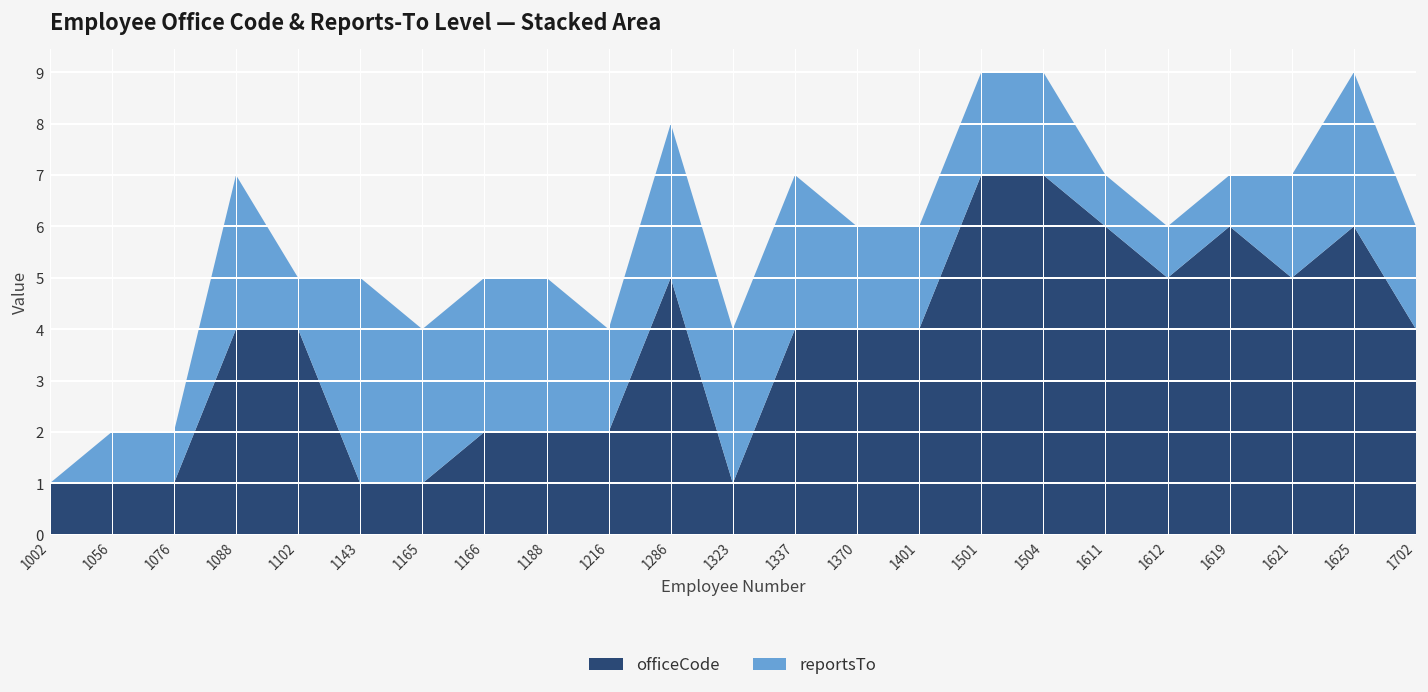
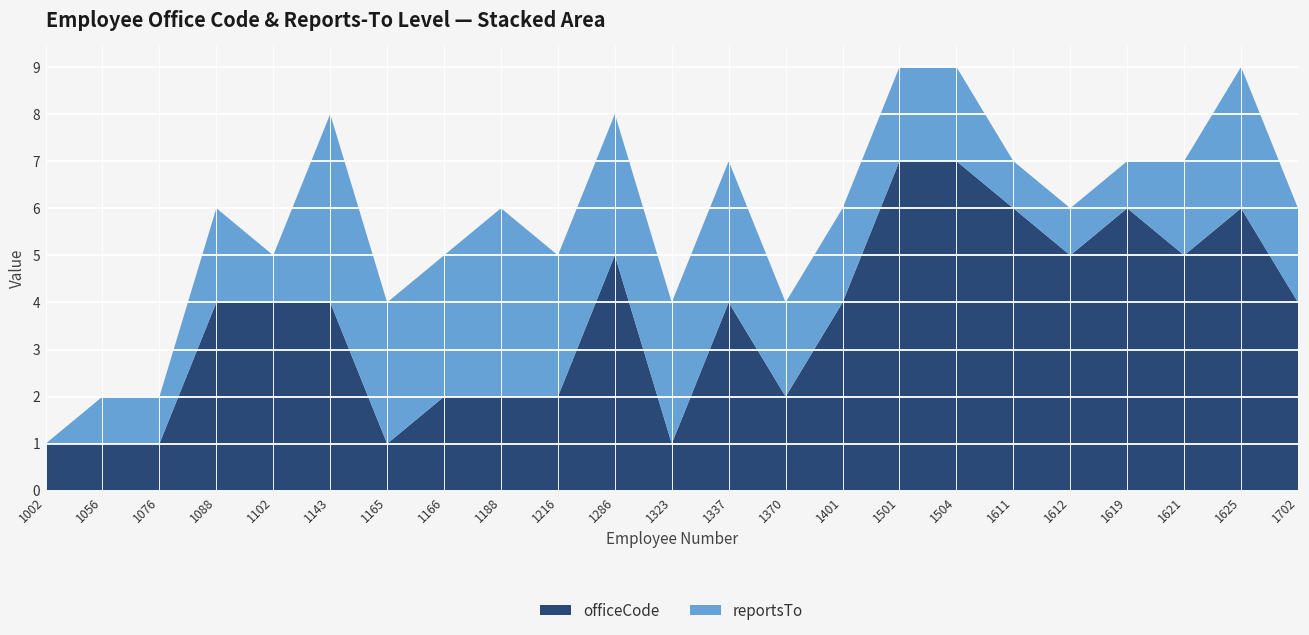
reportsTo, 1088: 3 -> 2
officeCode, 1143: 1 -> 4
reportsTo, 1188: 3 -> 4
reportsTo, 1216: 2 -> 3
officeCode, 1370: 4 -> 2
